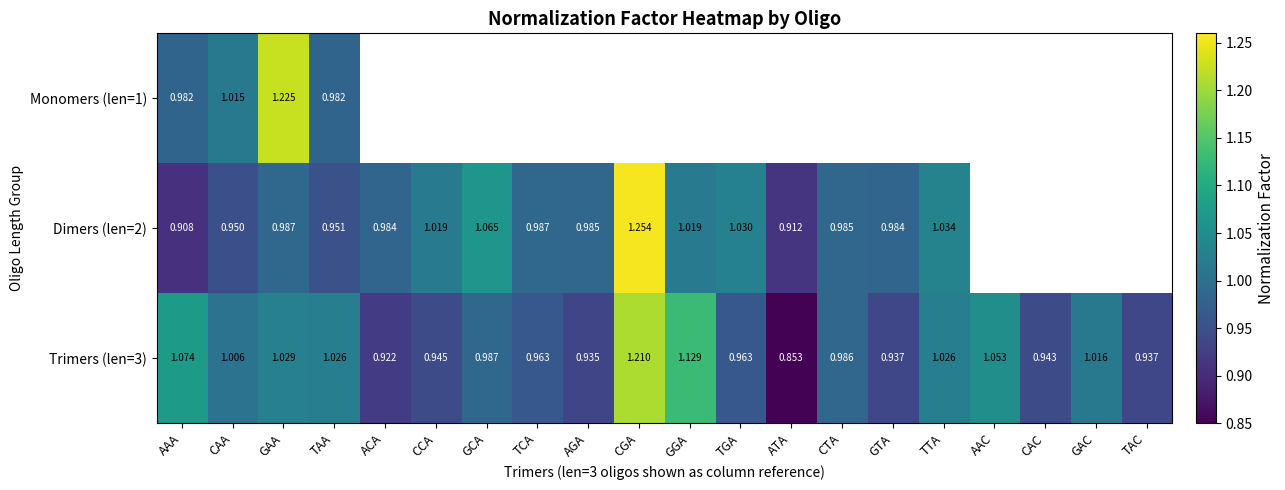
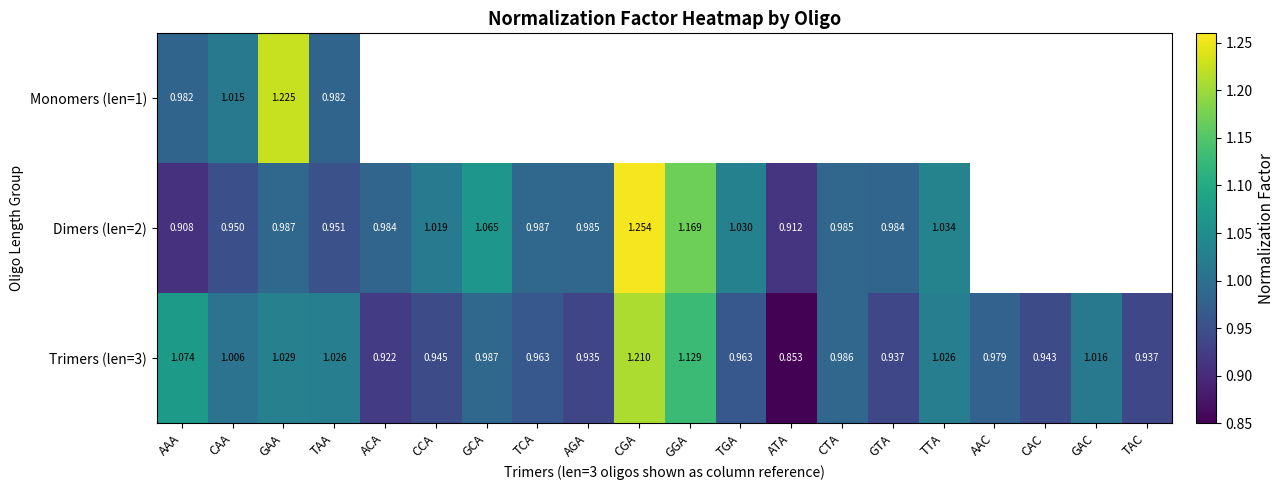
Dimers (len=2), GGA: 1.019 -> 1.169
Trimers (len=3), AAC: 1.053 -> 0.979
